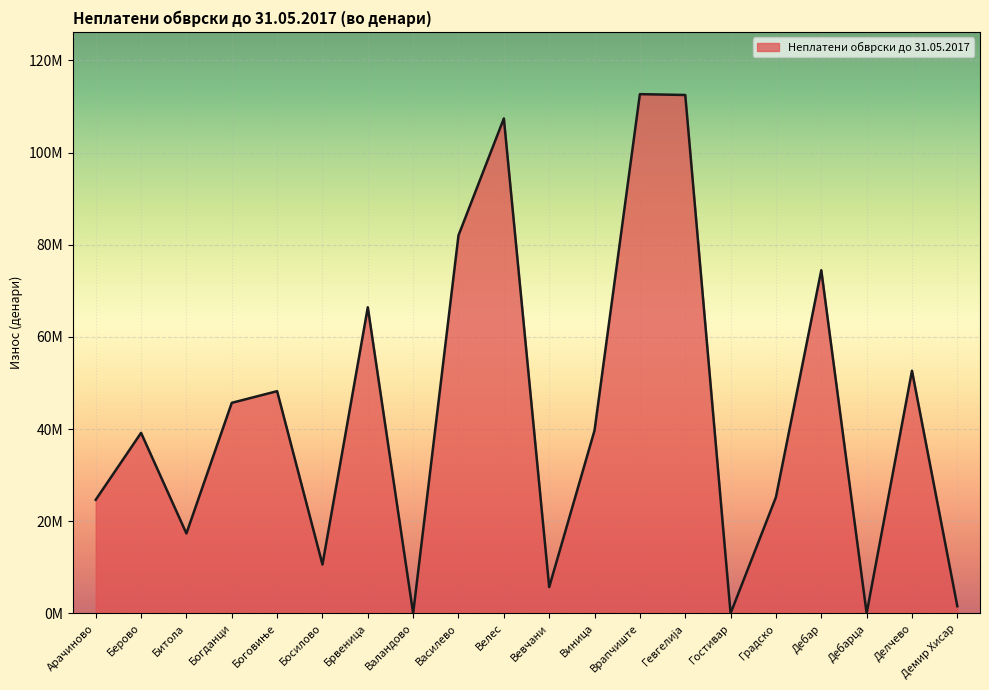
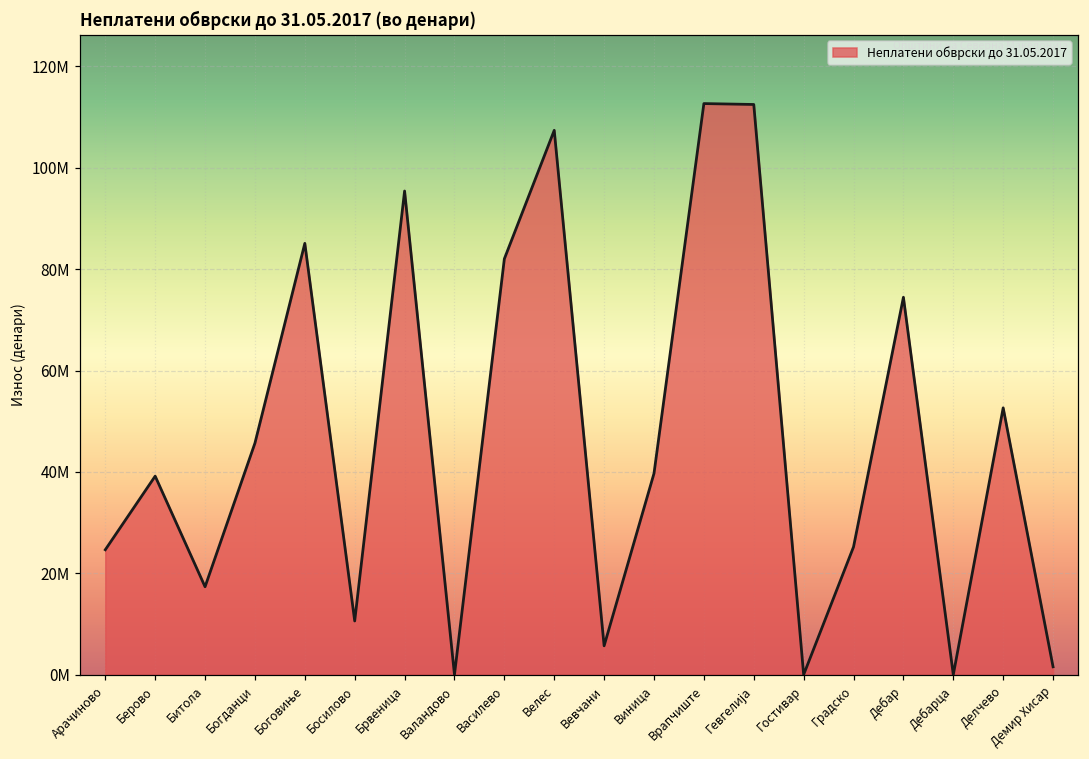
Боговиње: 48000000 -> 85000000
Брвеница: 66000000 -> 95000000
